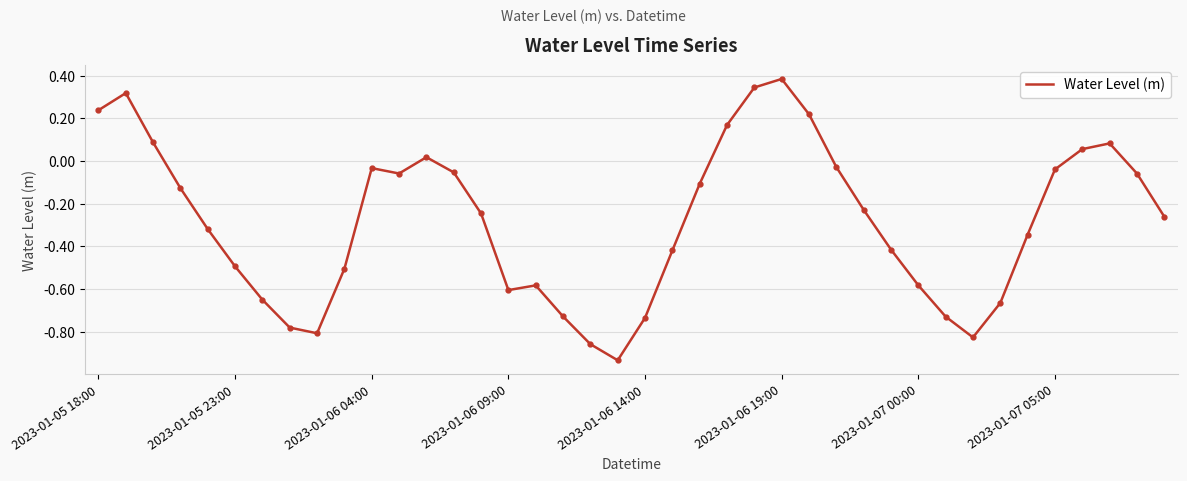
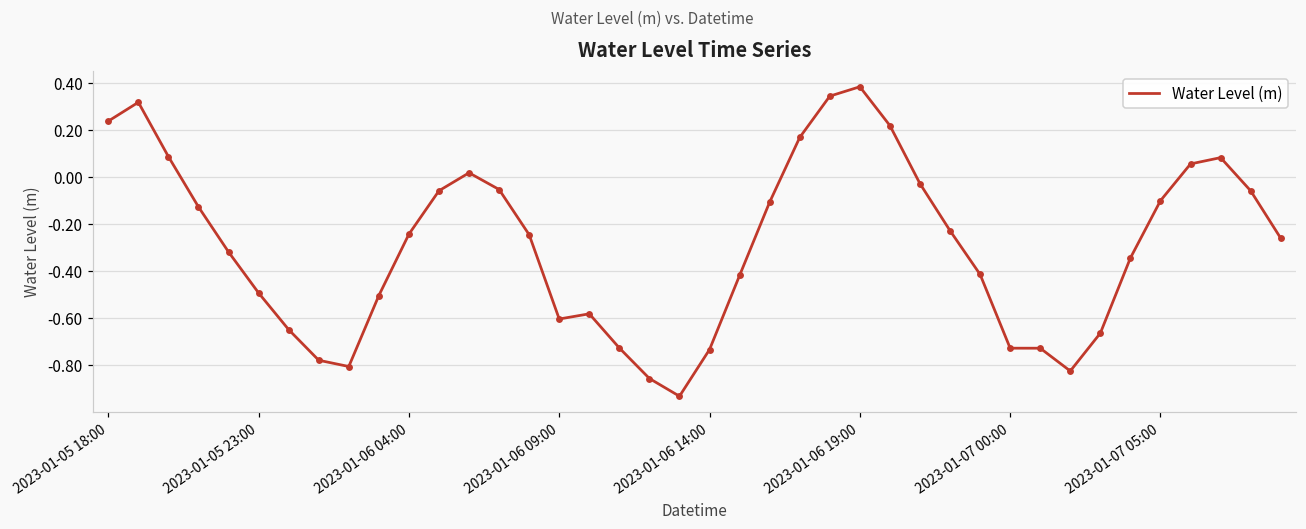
2023-01-06 04:00: -0.03 -> -0.24
2023-01-07 00:00: -0.58 -> -0.73
2023-01-07 05:00: -0.04 -> -0.10
